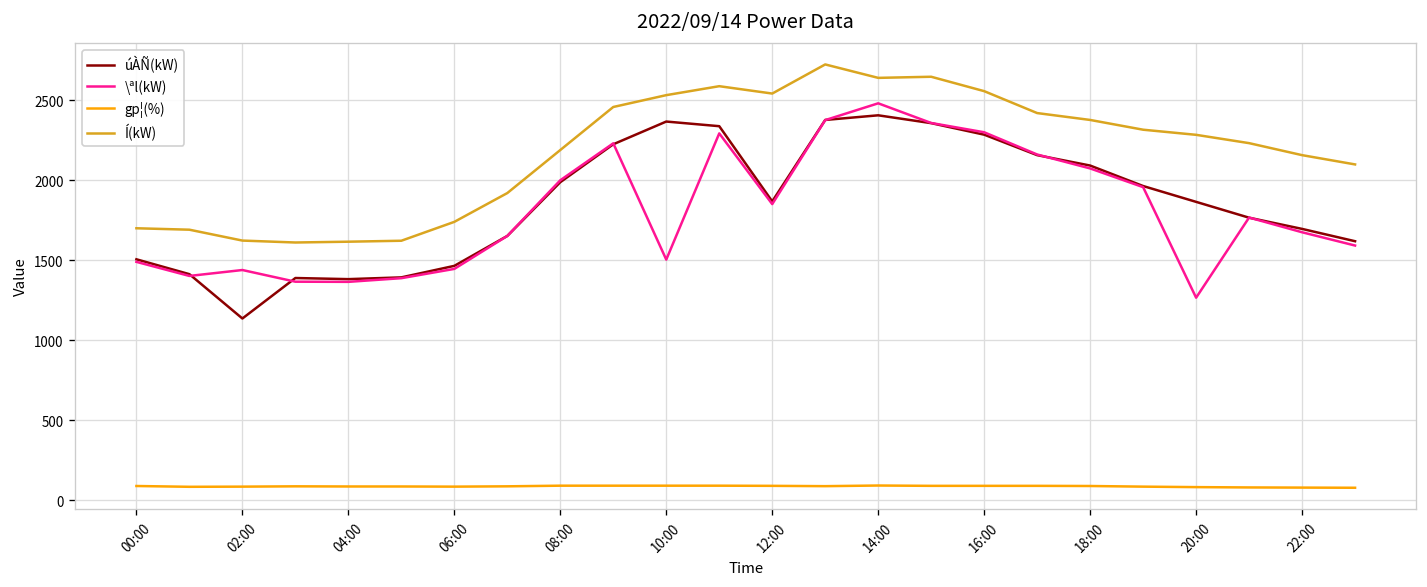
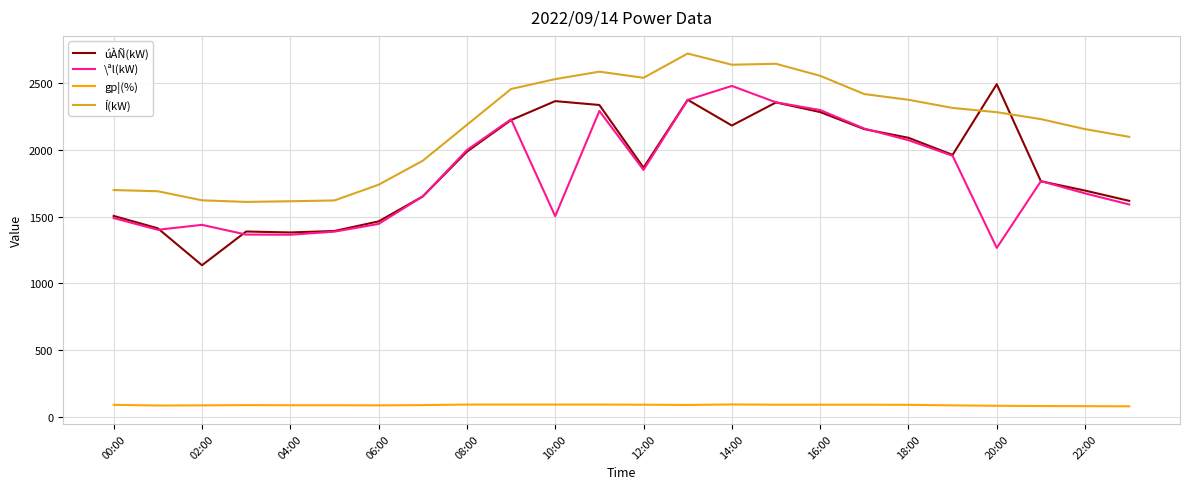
úÀÑ(kW), 14:00: 2410 -> 2180
úÀÑ(kW), 20:00: 1860 -> 2490
